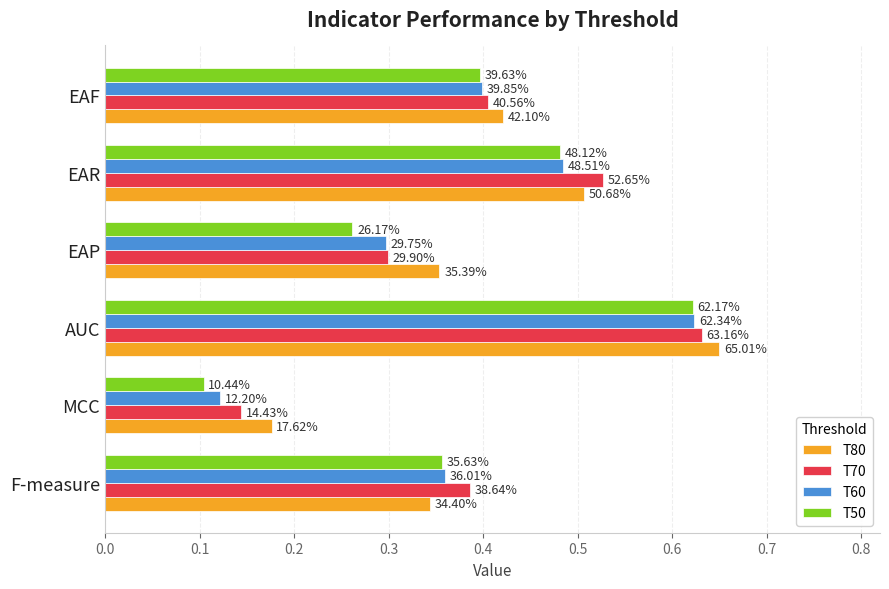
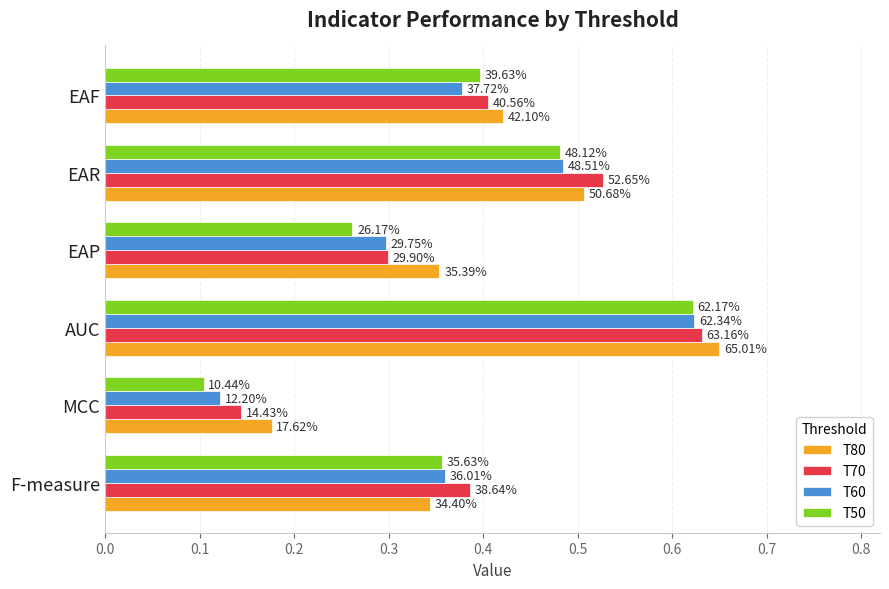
T60, EAF: 39.85% -> 37.72%
